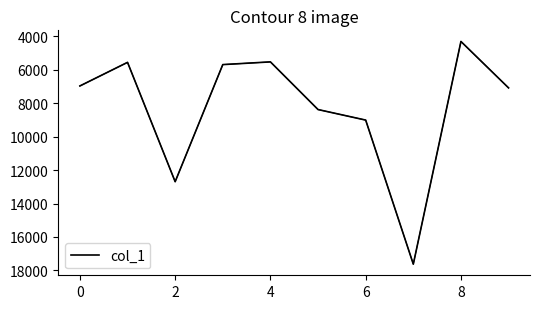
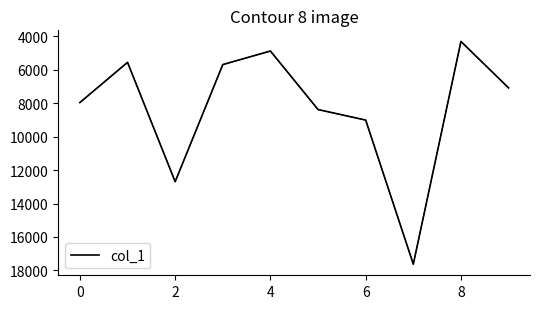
0: 7000 -> 8000
4: 5500 -> 4900
